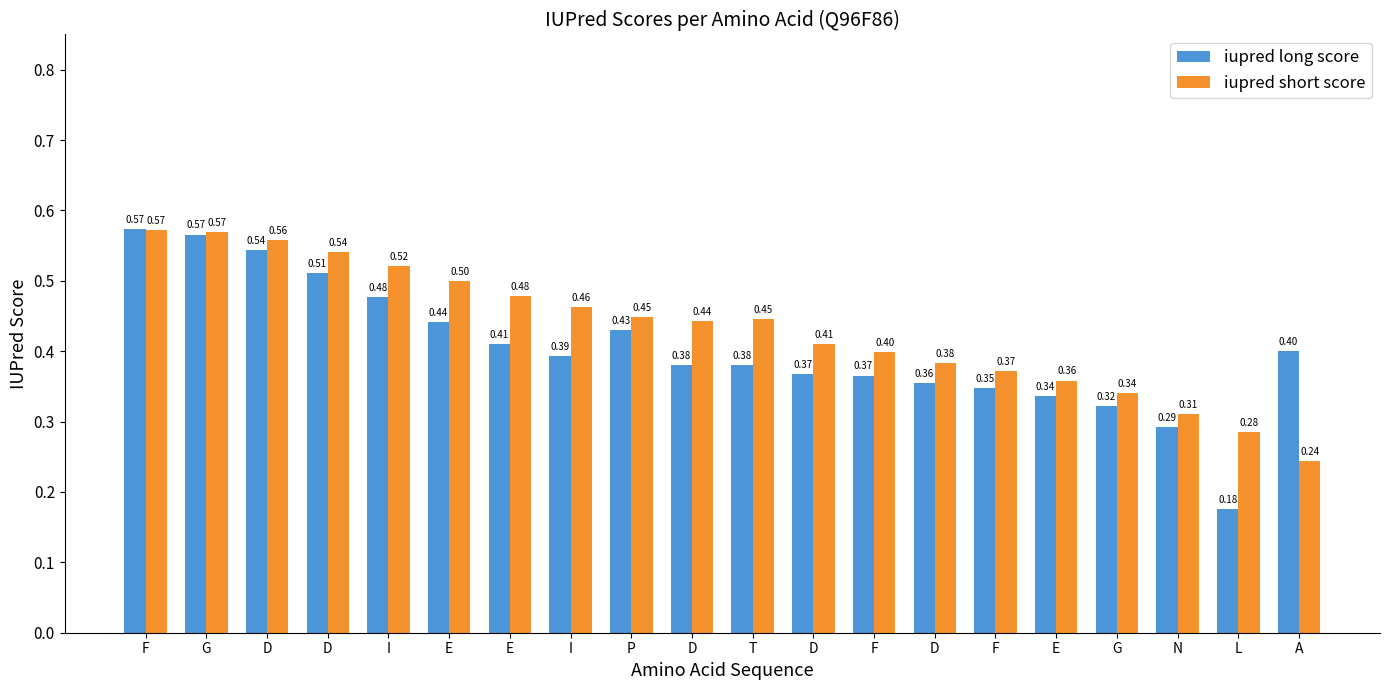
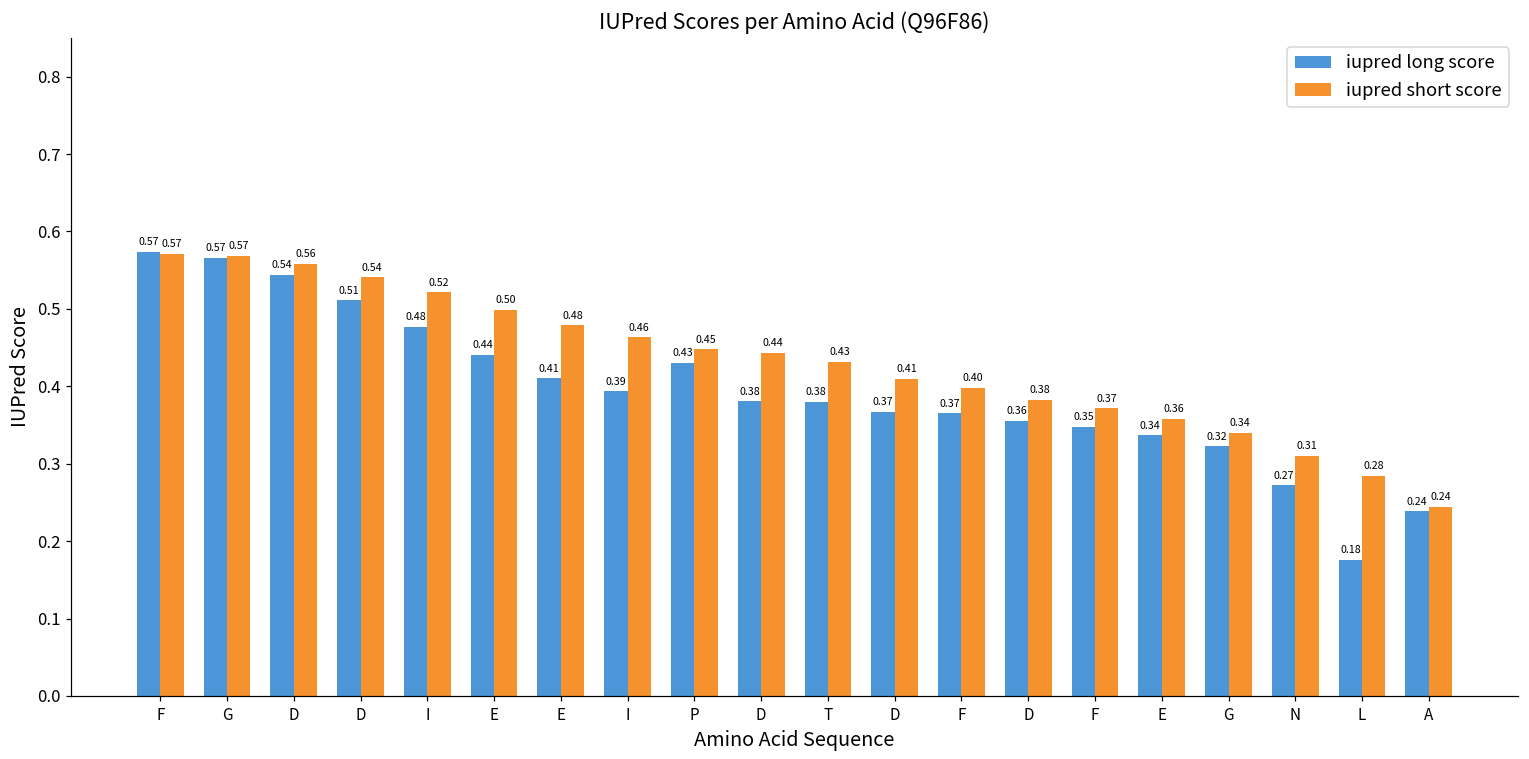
iupred short score, T: 0.45 -> 0.43
iupred long score, N: 0.29 -> 0.27
iupred long score, A: 0.40 -> 0.24
